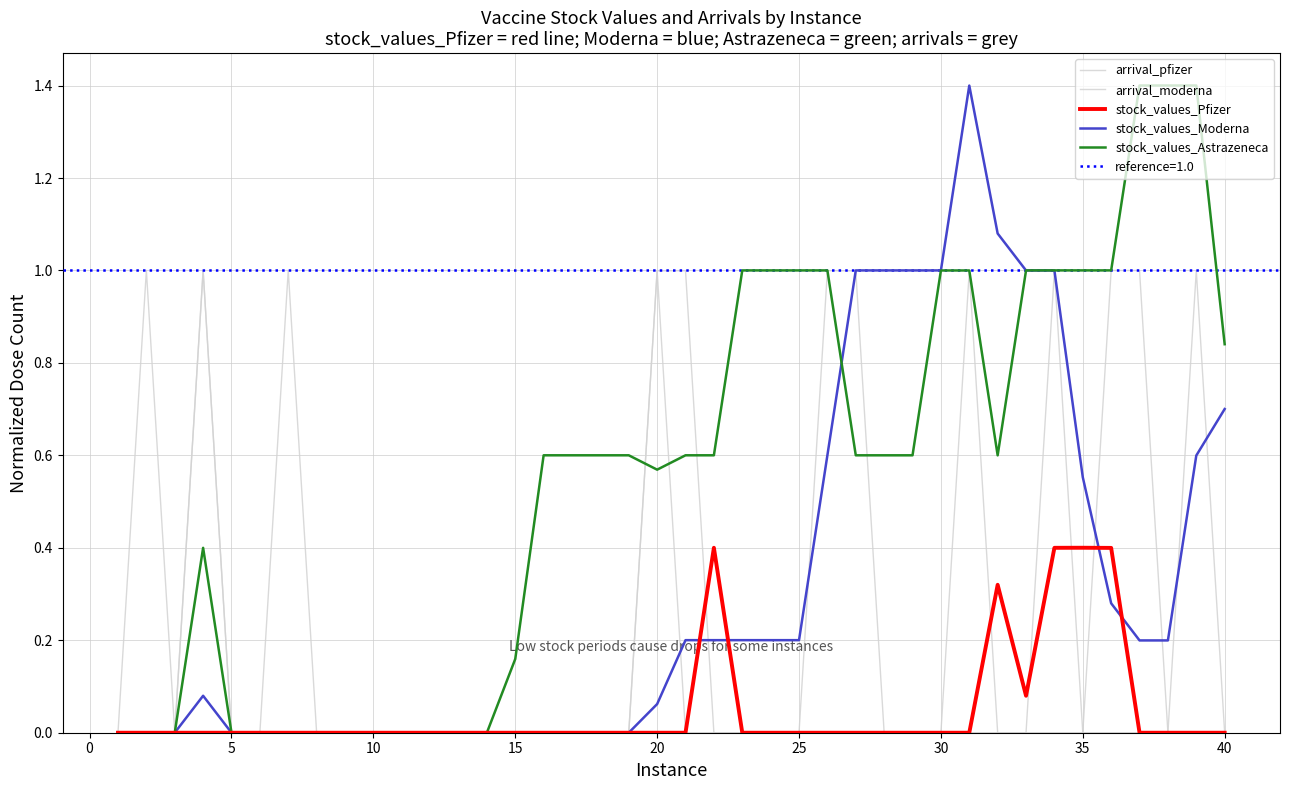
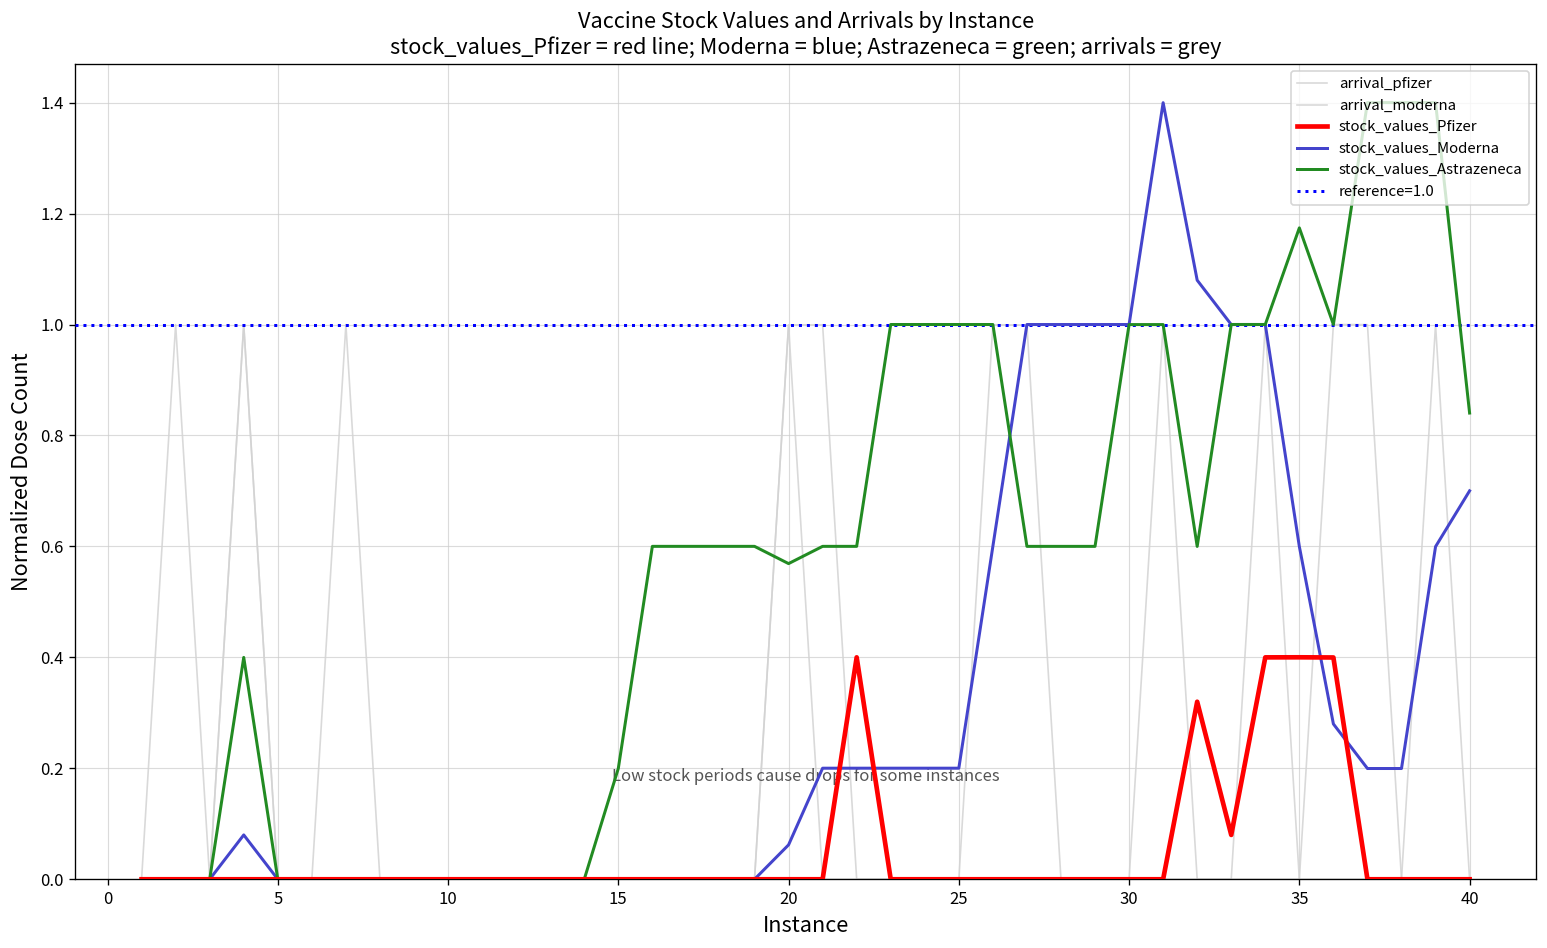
stock_values_Astrazeneca, 15: 0.16 -> 0.20
stock_values_Moderna, 35: 0.55 -> 0.60
stock_values_Astrazeneca, 35: 1.00 -> 1.17
